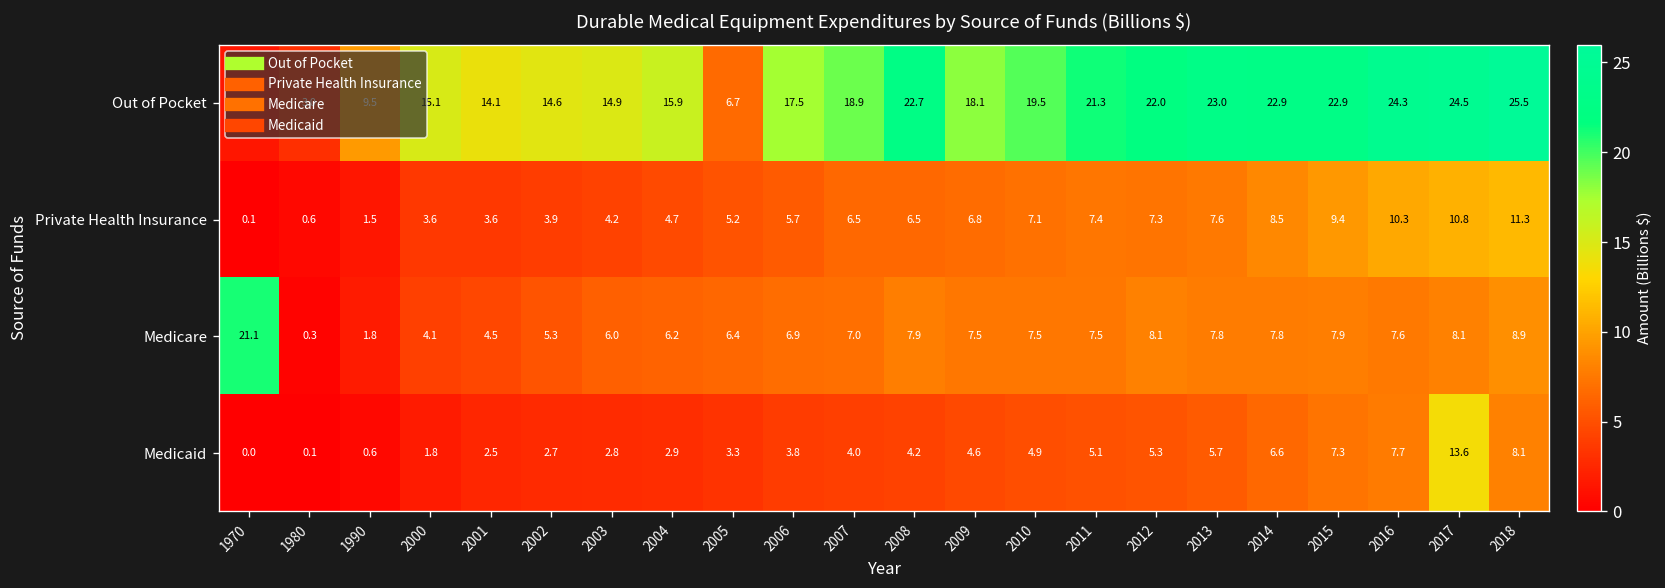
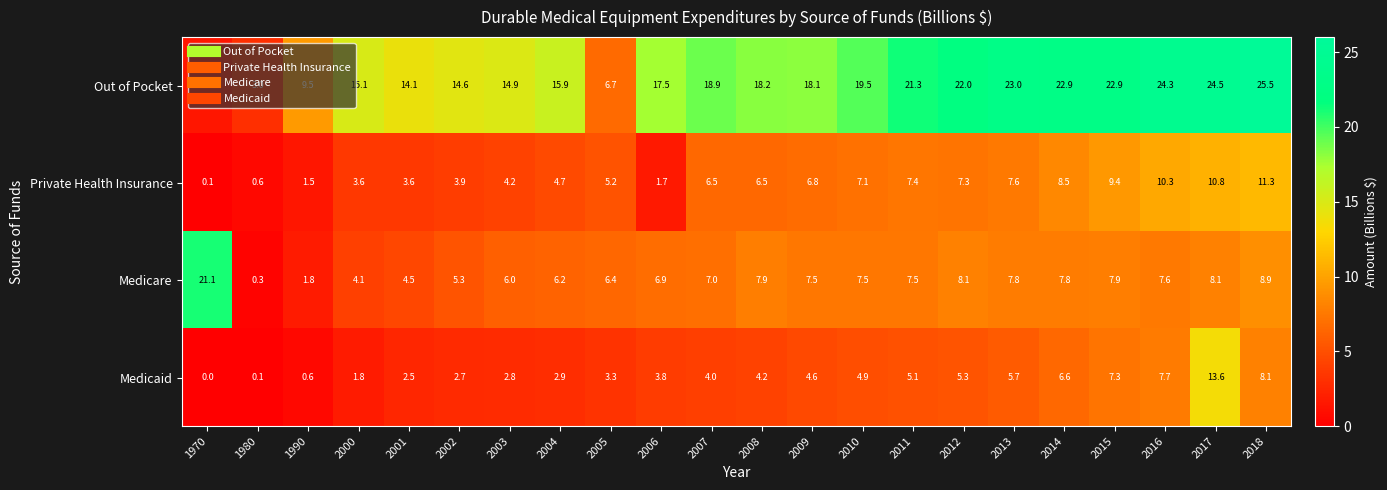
Out of Pocket, 2008: 22.7 -> 18.2
Private Health Insurance, 2006: 5.7 -> 1.7
